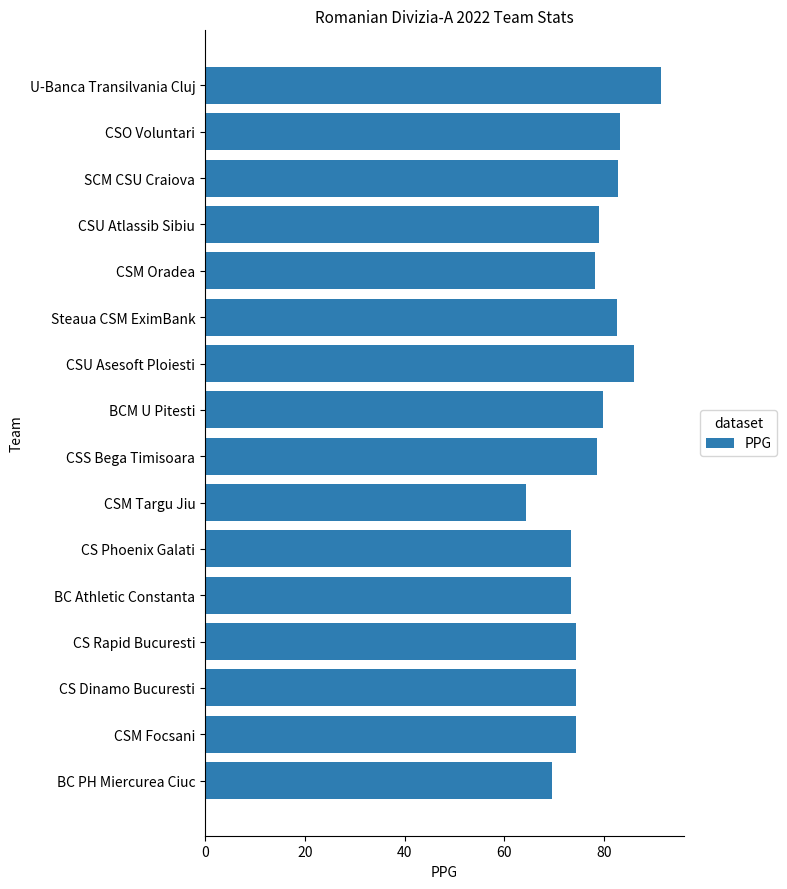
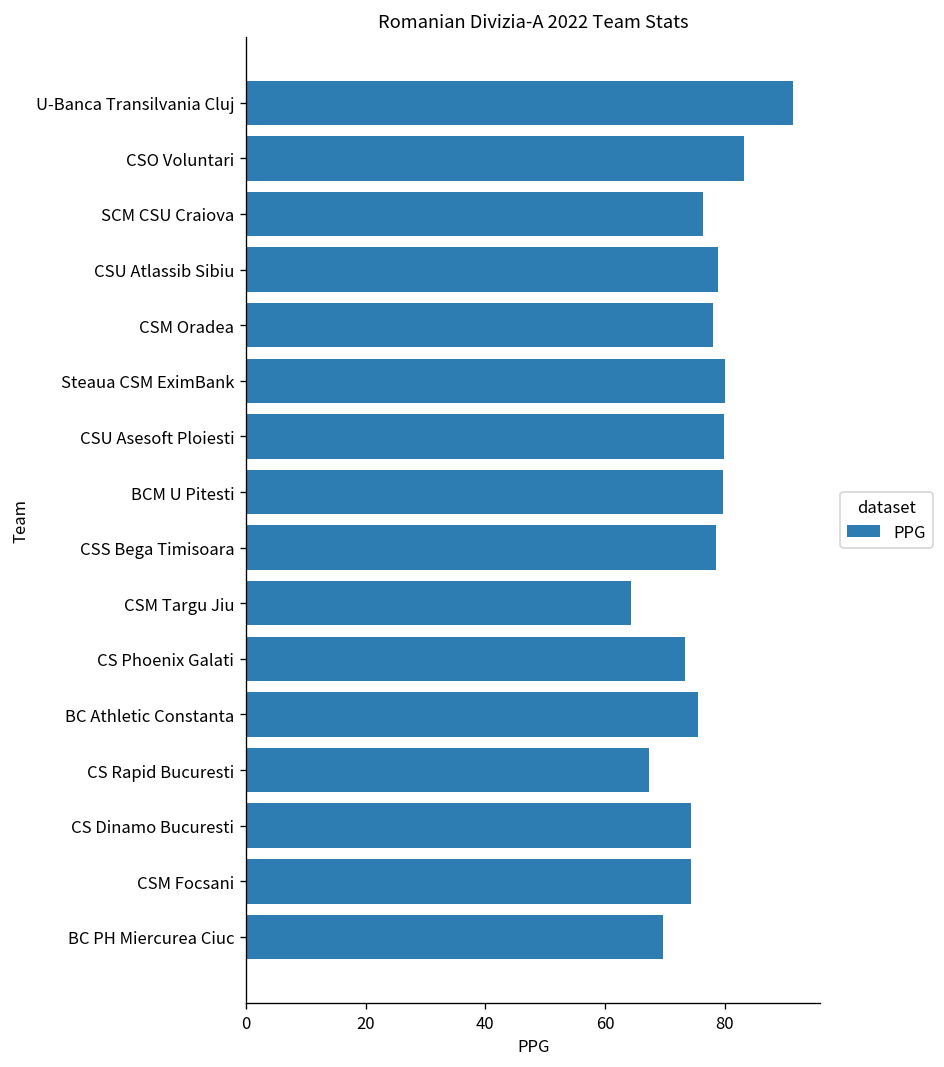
SCM CSU Craiova: 83 -> 76
Steaua CSM EximBank: 83 -> 80
CSU Asesoft Ploiesti: 86 -> 80
BC Athletic Constanta: 73 -> 76
CS Rapid Bucuresti: 74 -> 67
